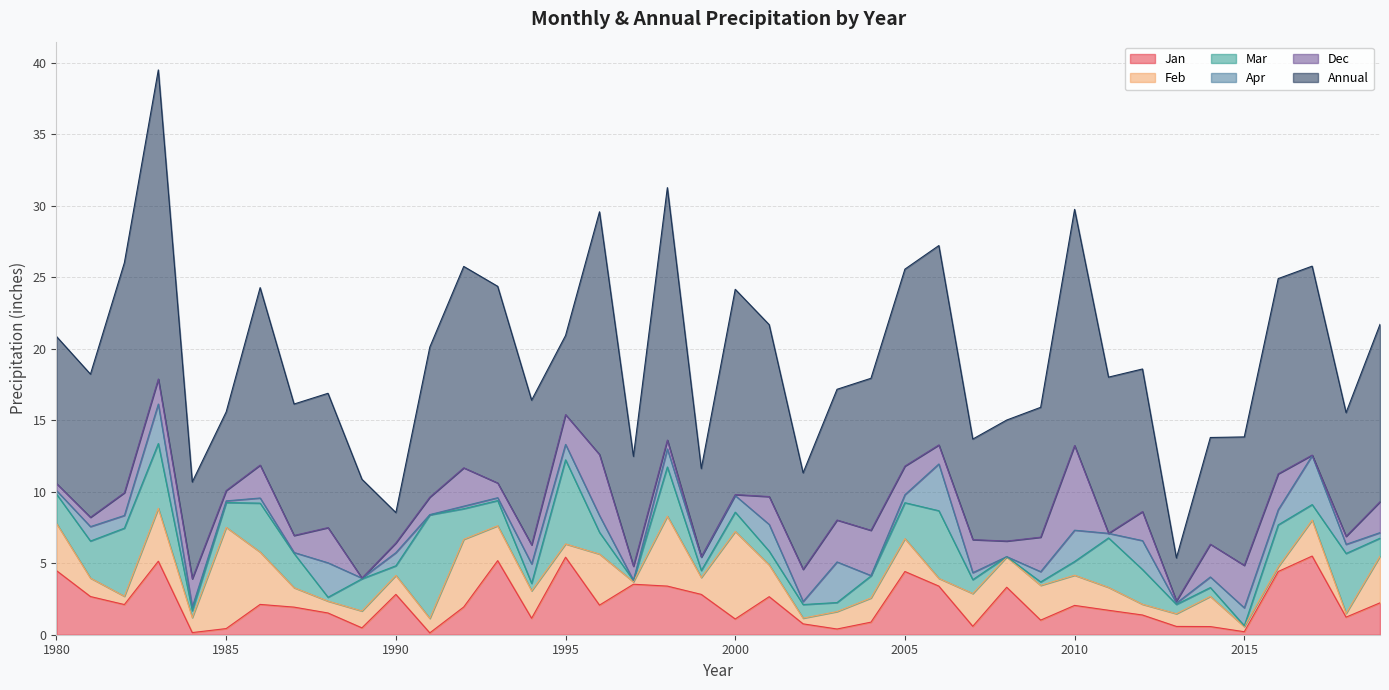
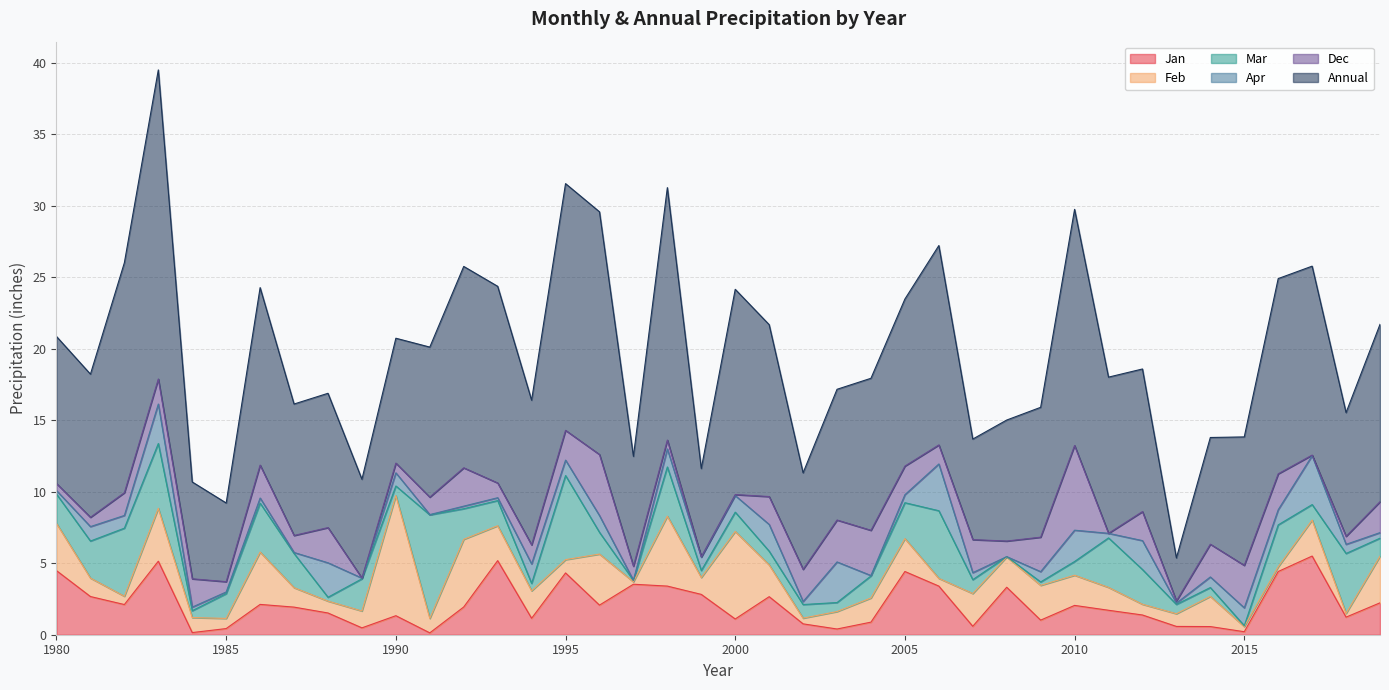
Feb, 1985: 7.1 -> 0.7
Jan, 1990: 2.8 -> 1.3
Feb, 1990: 1.3 -> 8.4
Annual, 1990: 2.1 -> 8.7
Jan, 1995: 5.4 -> 4.3
Annual, 1995: 5.5 -> 17.3
Annual, 2005: 13.8 -> 11.7
